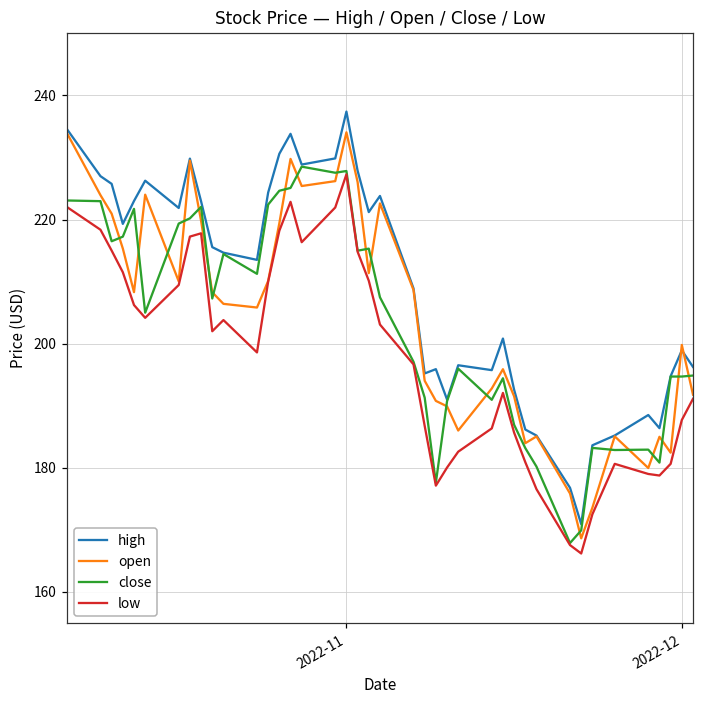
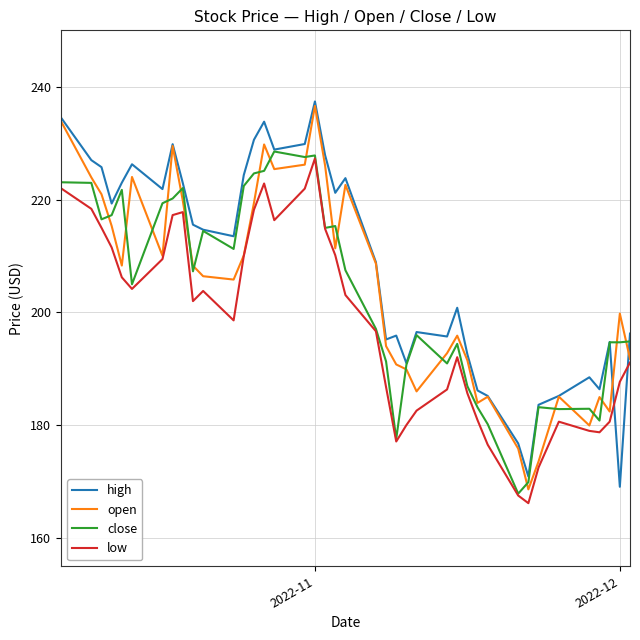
open, 2022-11: 234 -> 237
high, 2022-12: 199 -> 169
